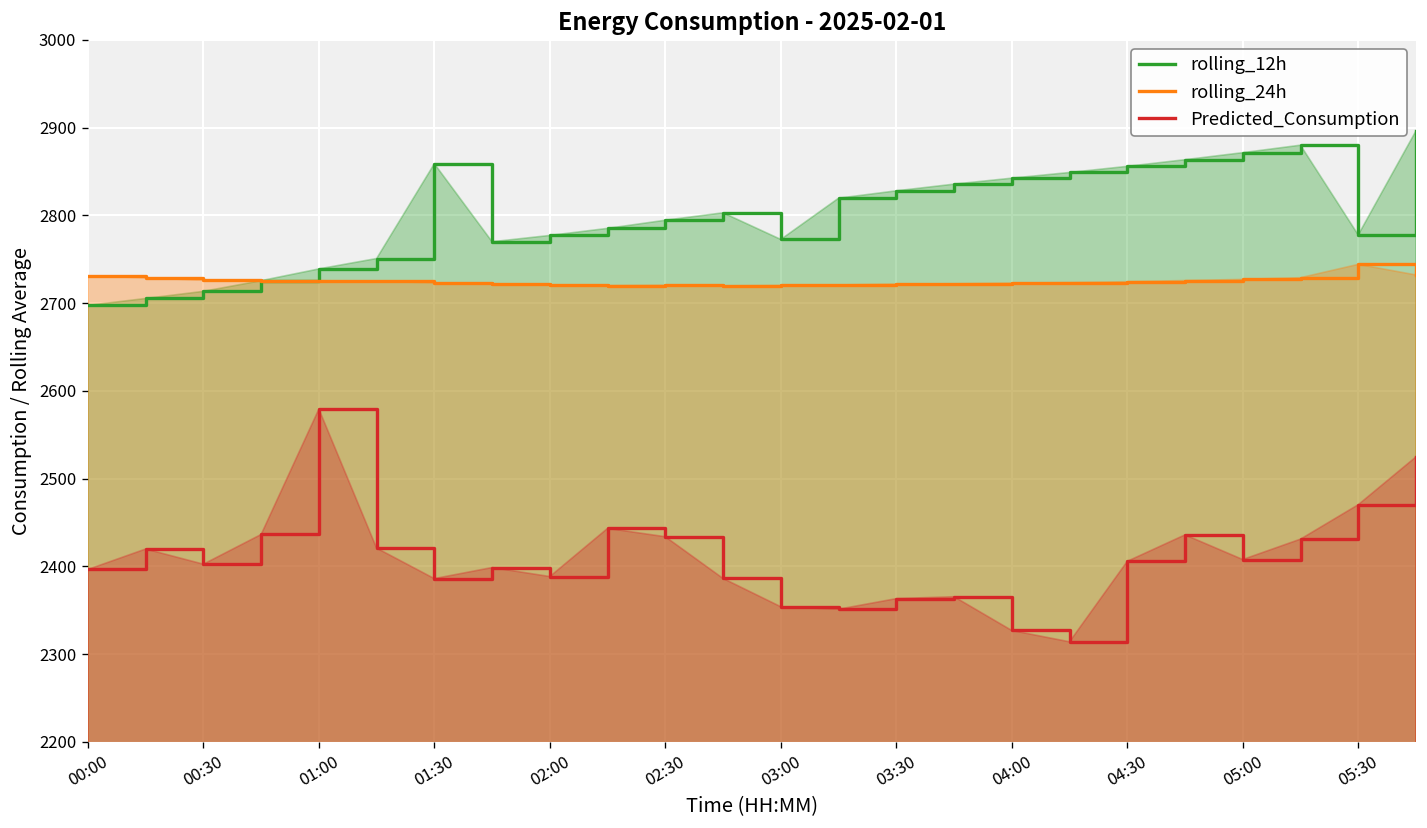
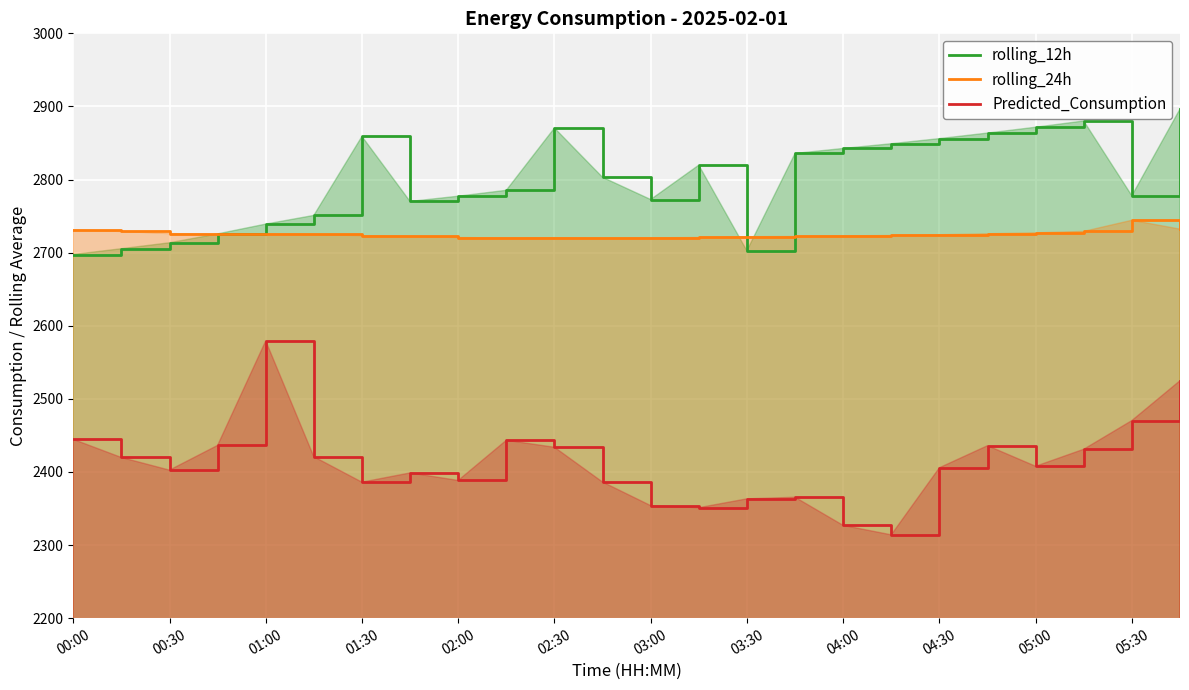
Predicted_Consumption, 00:00: 2400 -> 2440
rolling_12h, 02:30: 2790 -> 2870
rolling_12h, 03:30: 2830 -> 2700
